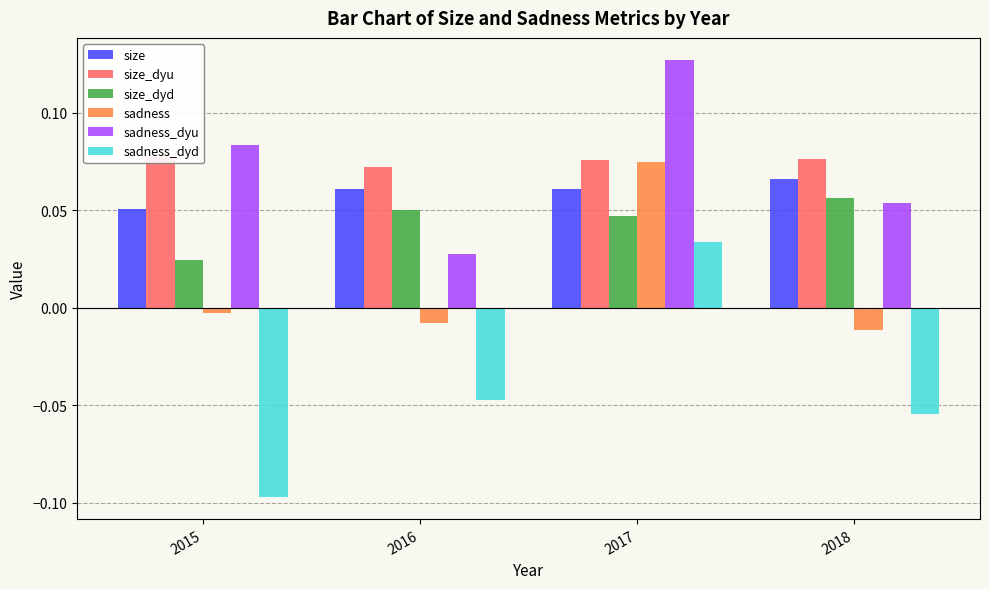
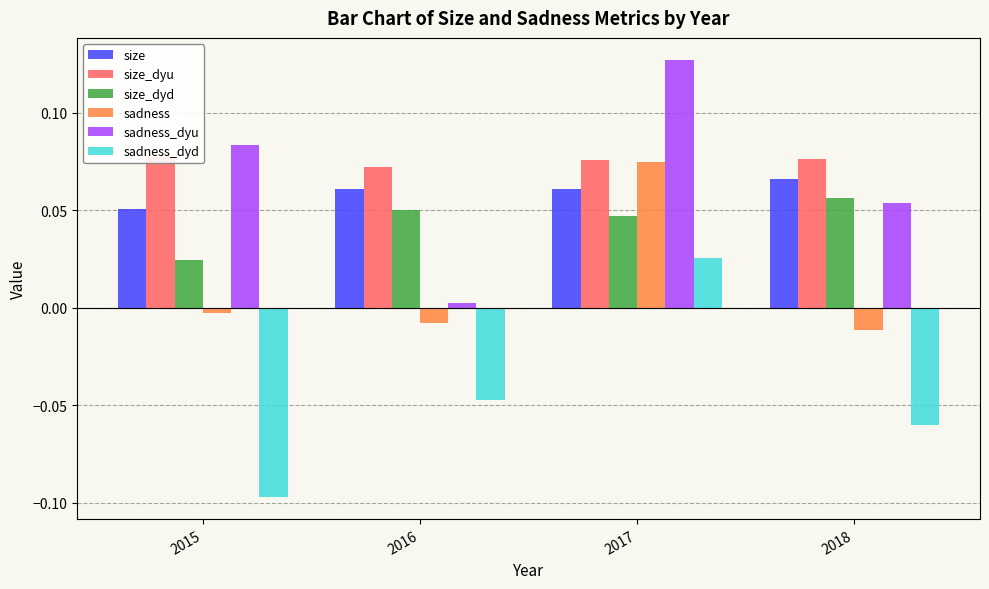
sadness_dyu, 2016: 0.028 -> 0.002
sadness_dyd, 2017: 0.034 -> 0.026
sadness_dyd, 2018: -0.054 -> -0.060
